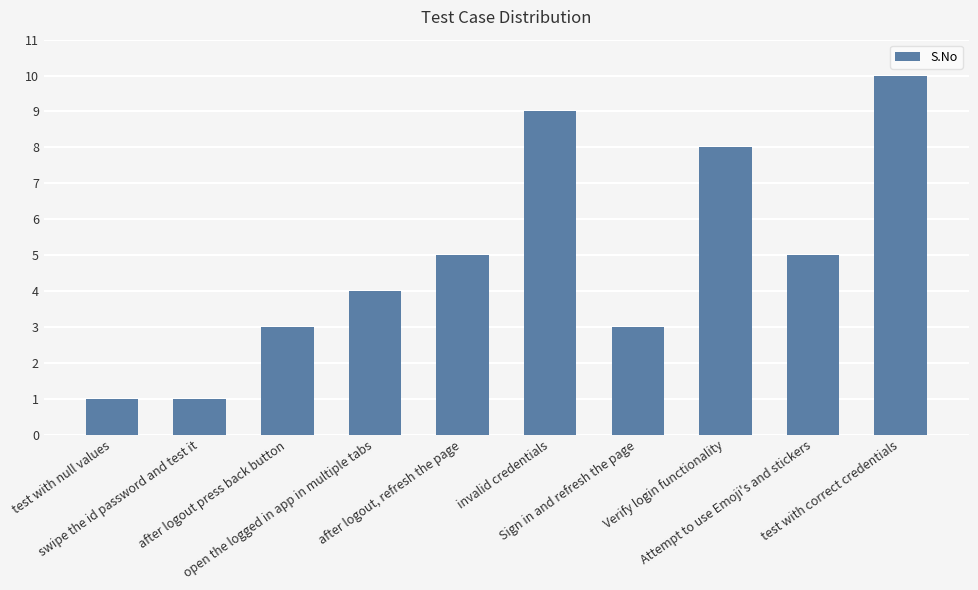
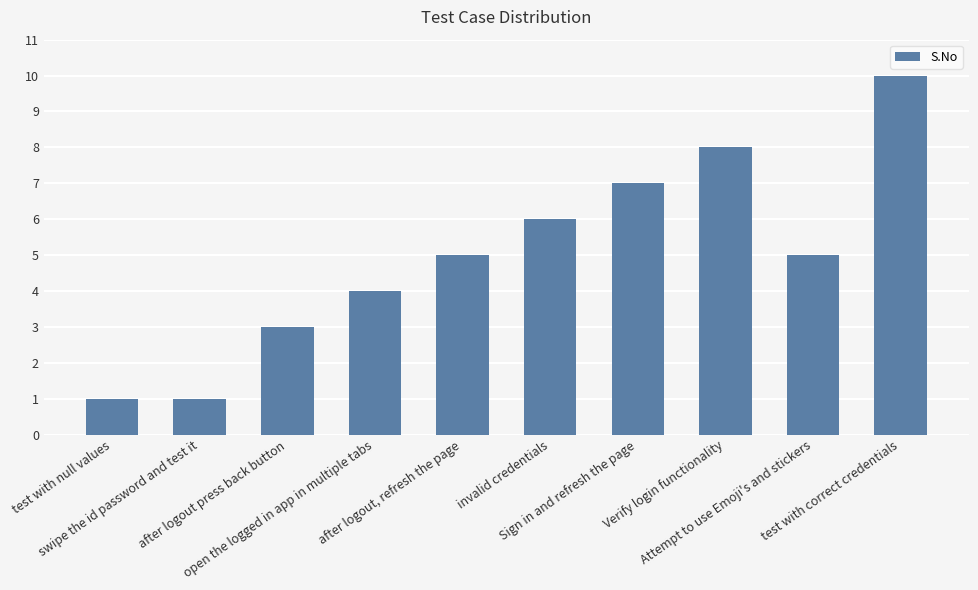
invalid credentials: 9 -> 6
Sign in and refresh the page: 3 -> 7
